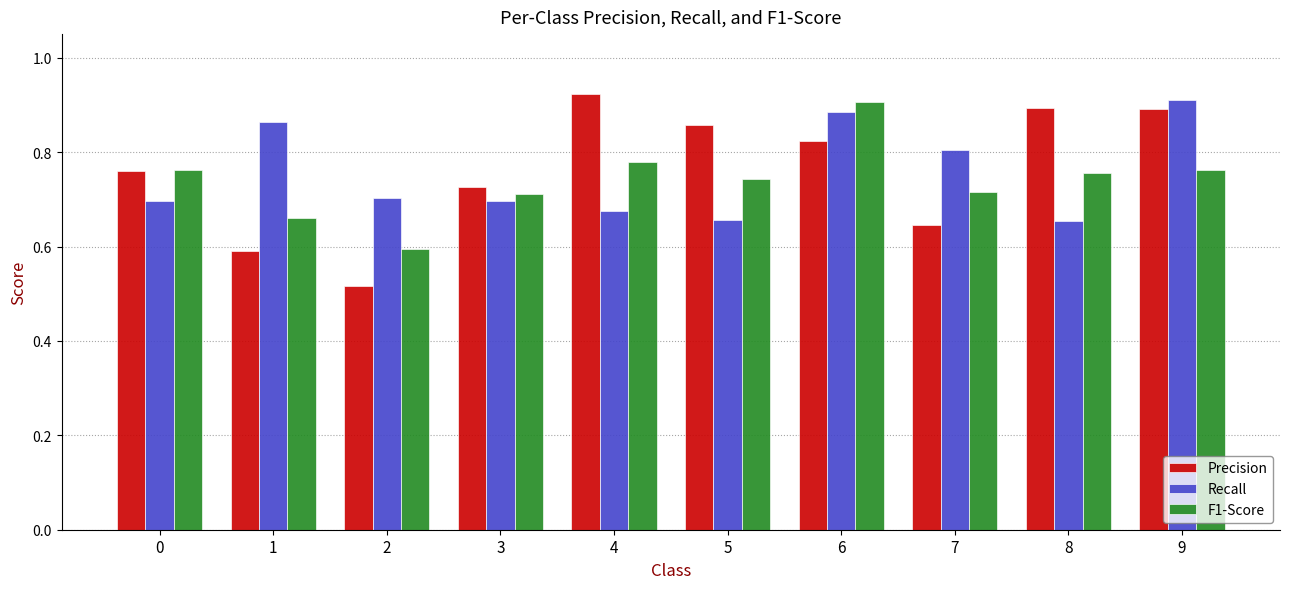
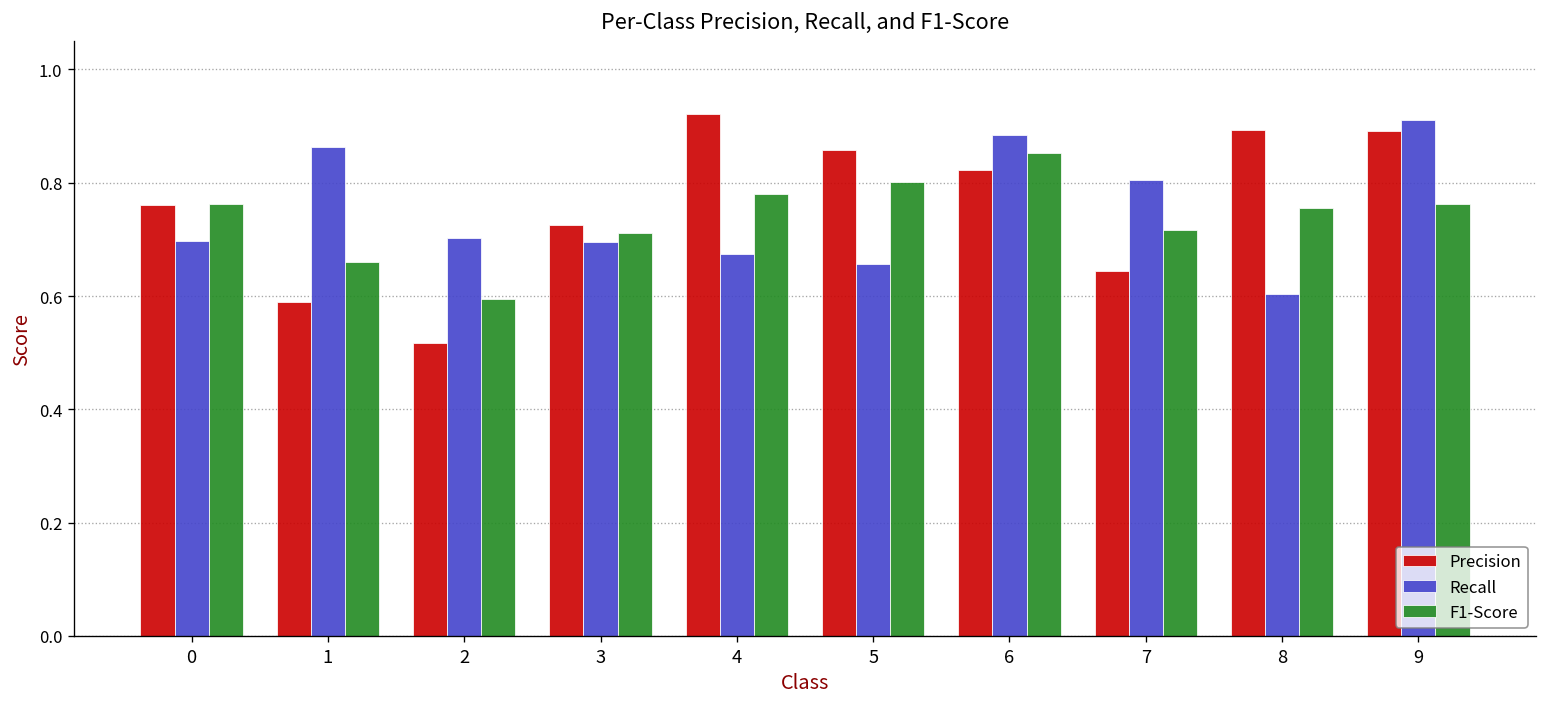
F1-Score, 5: 0.74 -> 0.80
F1-Score, 6: 0.91 -> 0.85
Recall, 8: 0.66 -> 0.60
